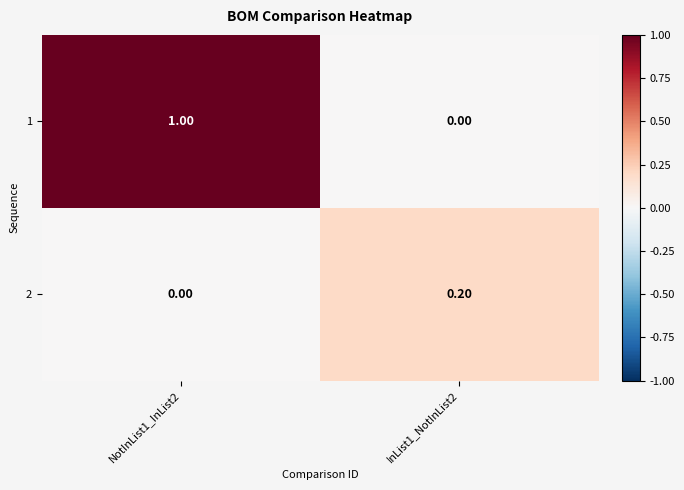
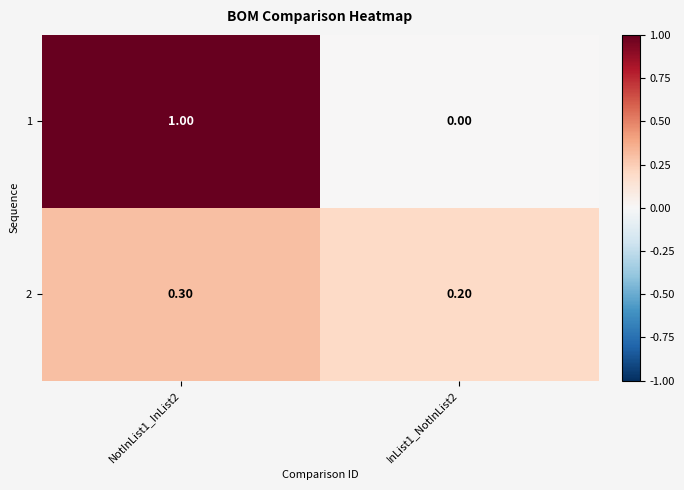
2, NotInList1_InList2: 0.00 -> 0.30
